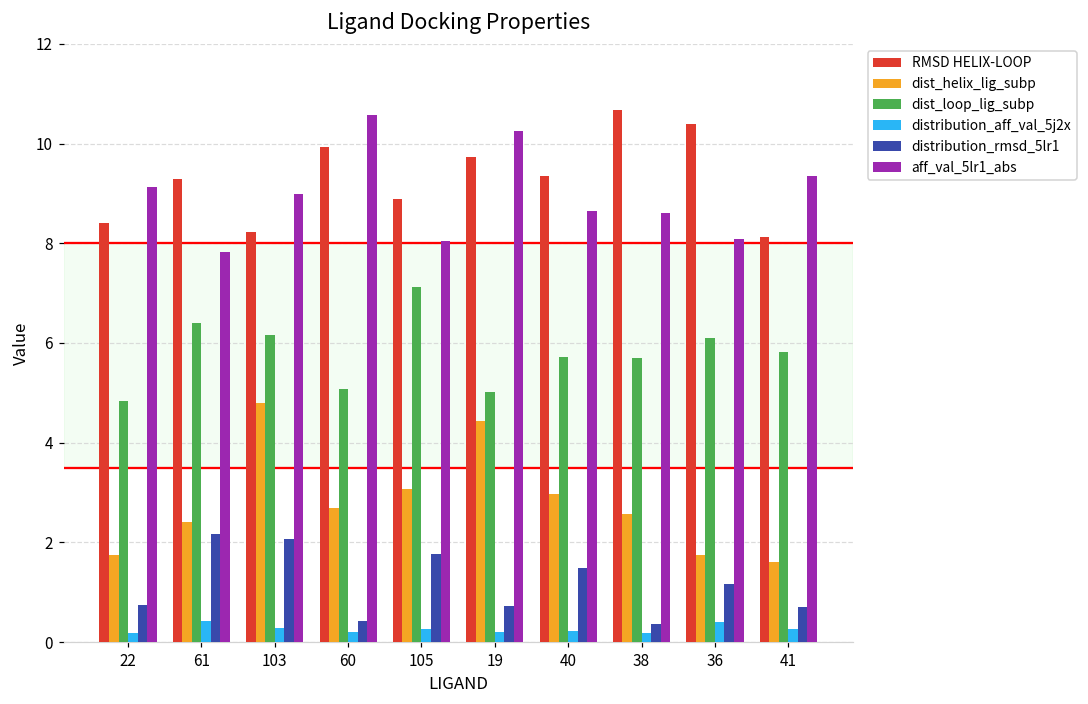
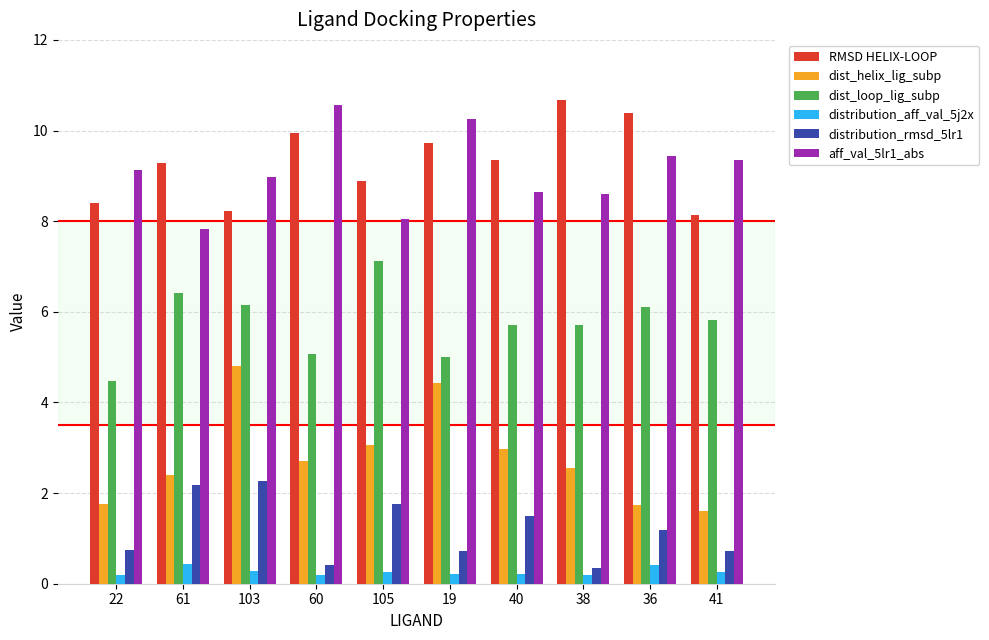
dist_loop_lig_subp, 22: 4.8 -> 4.5
distribution_rmsd_5lr1, 103: 2.1 -> 2.3
aff_val_5lr1_abs, 36: 8.1 -> 9.4
